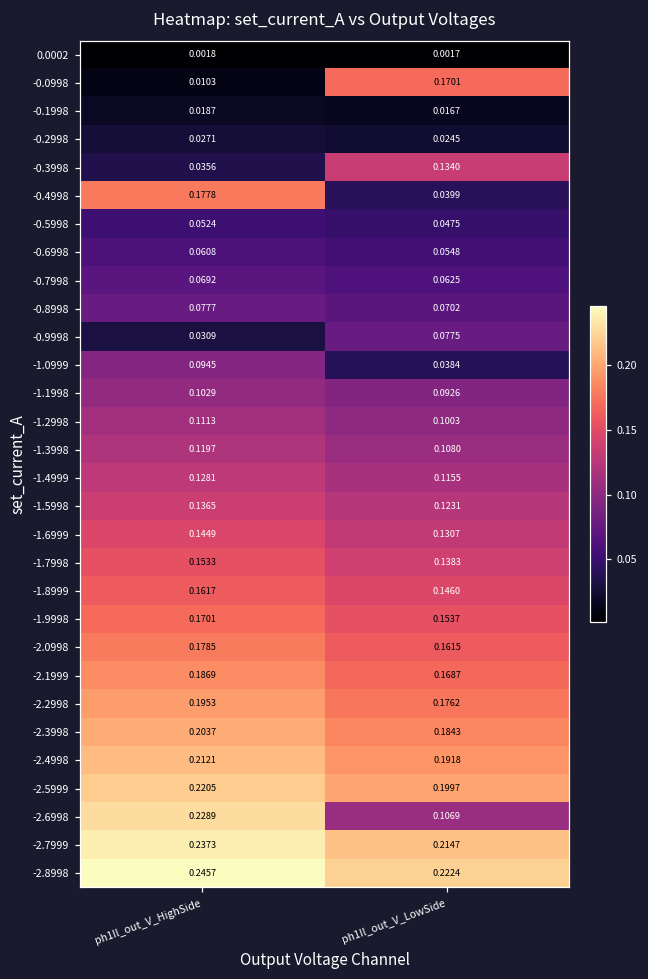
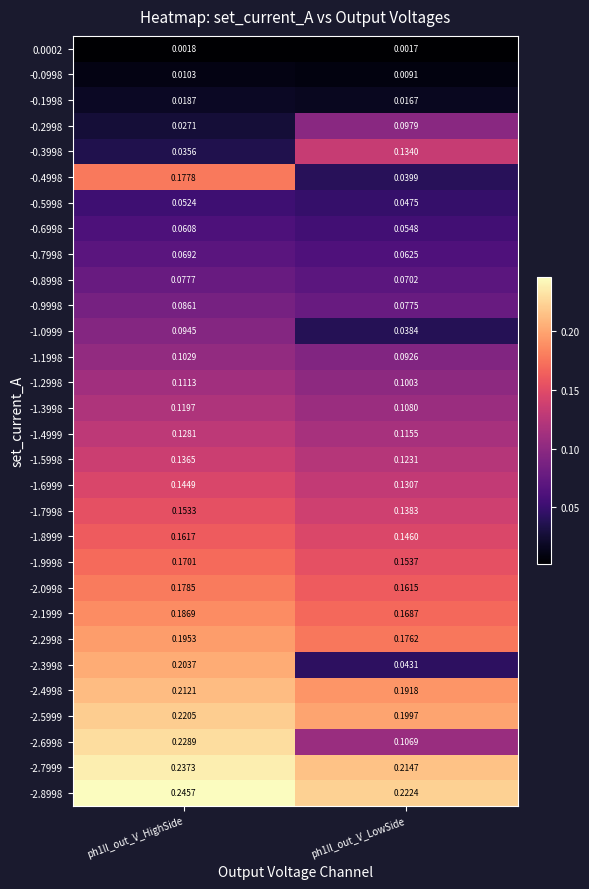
-0.0998, ph1Il_out_V_LowSide: 0.1701 -> 0.0091
-0.2998, ph1Il_out_V_LowSide: 0.0245 -> 0.0979
-0.9998, ph1Il_out_V_HighSide: 0.0309 -> 0.0861
-2.3998, ph1Il_out_V_LowSide: 0.1843 -> 0.0431
